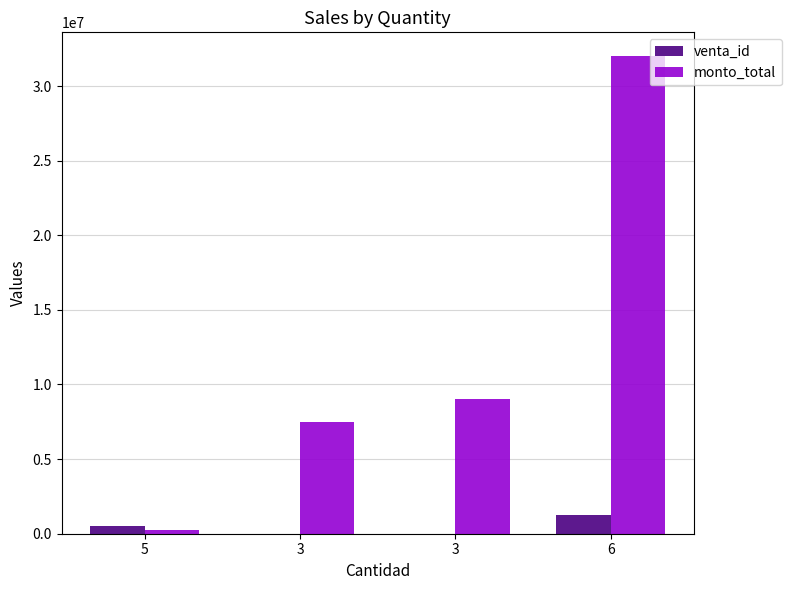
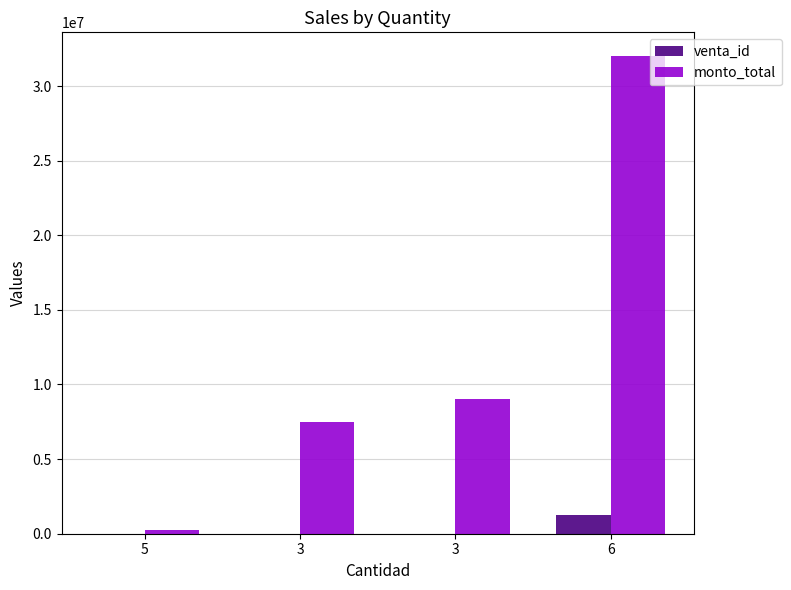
venta_id, 5: 500000 -> 0
